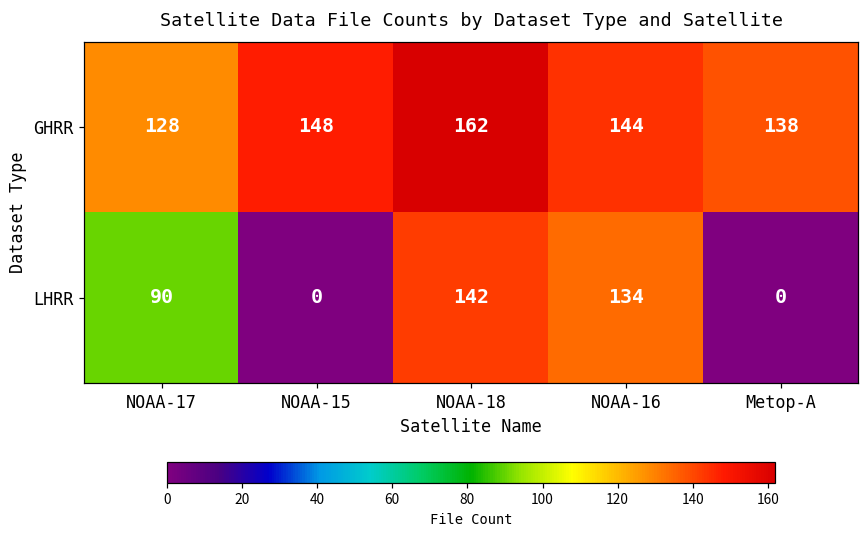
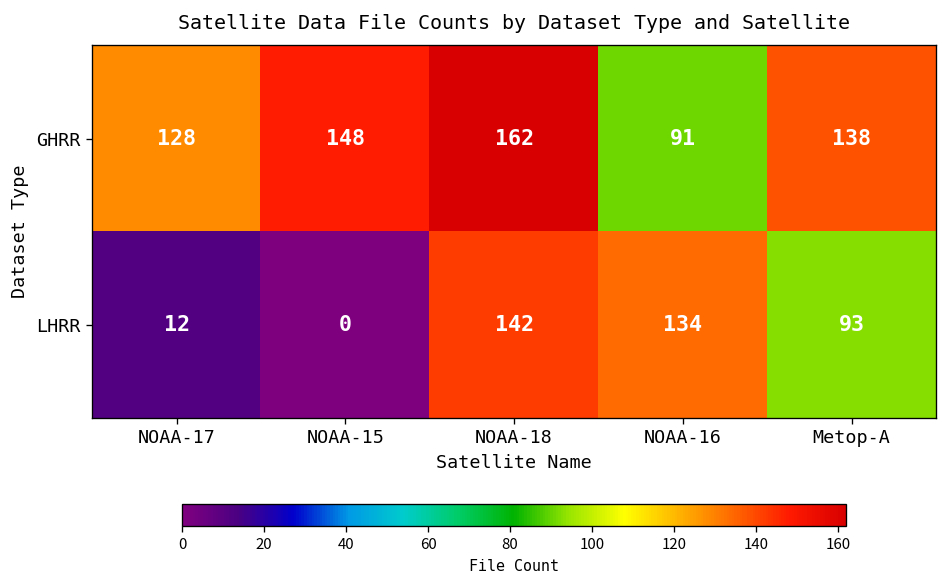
GHRR, NOAA-16: 144 -> 91
LHRR, NOAA-17: 90 -> 12
LHRR, Metop-A: 0 -> 93
